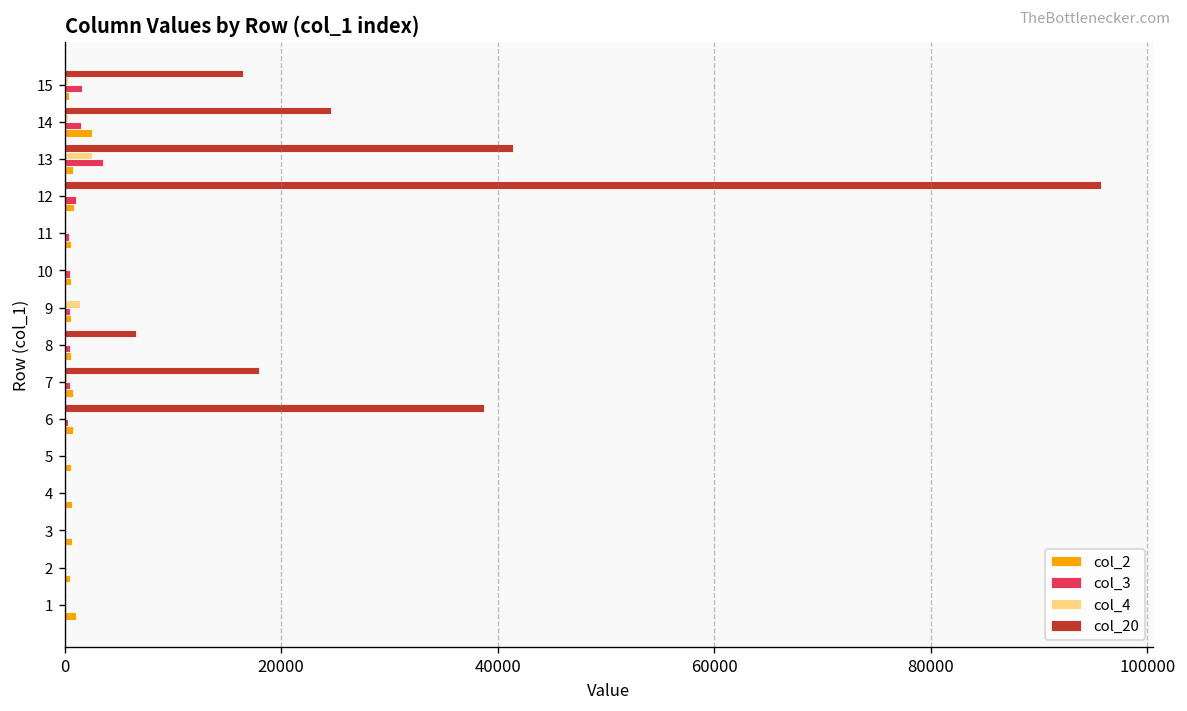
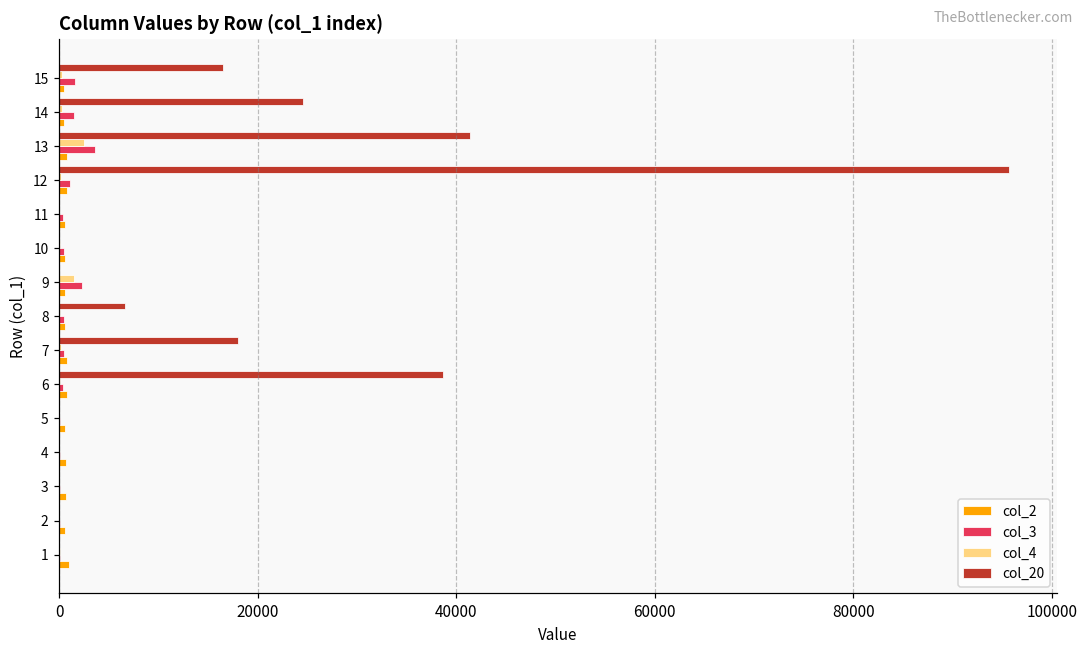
col_2, 14: 3000 -> 0
col_3, 9: 1000 -> 2000
